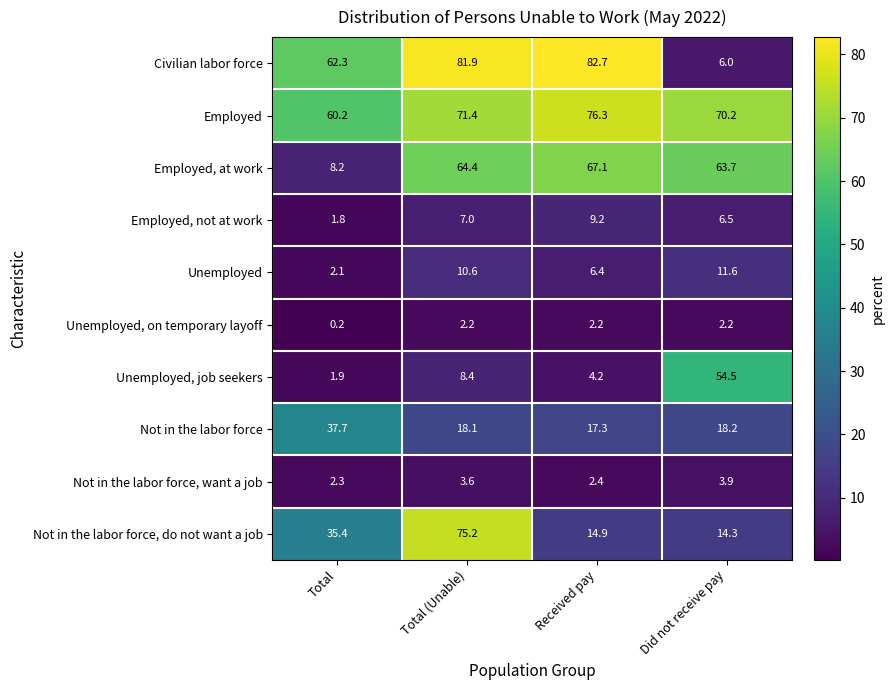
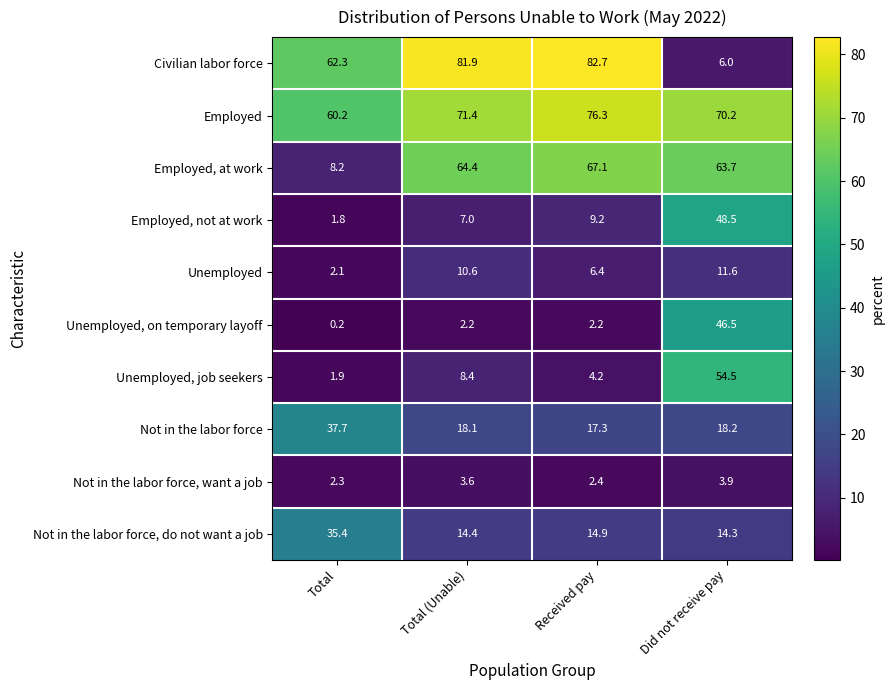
Employed, not at work, Did not receive pay: 6.5 -> 48.5
Unemployed, on temporary layoff, Did not receive pay: 2.2 -> 46.5
Not in the labor force, do not want a job, Total (Unable): 75.2 -> 14.4
